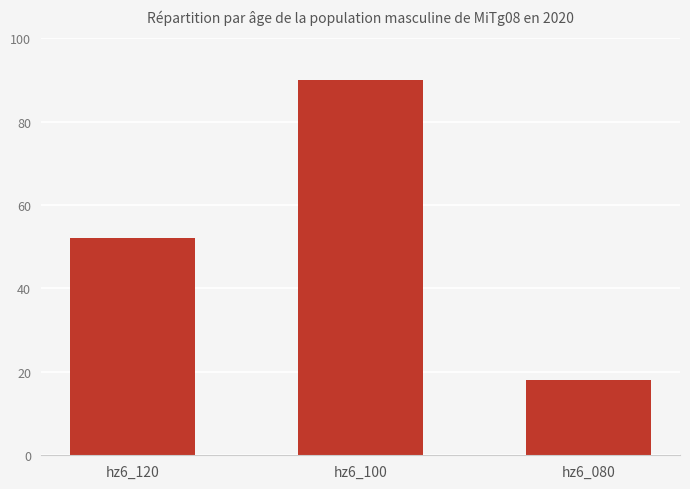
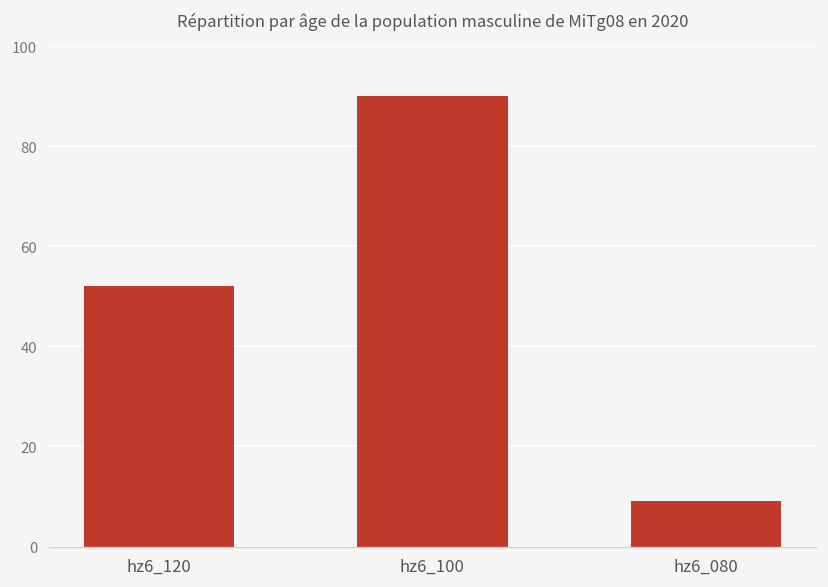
hz6_080: 18 -> 9
